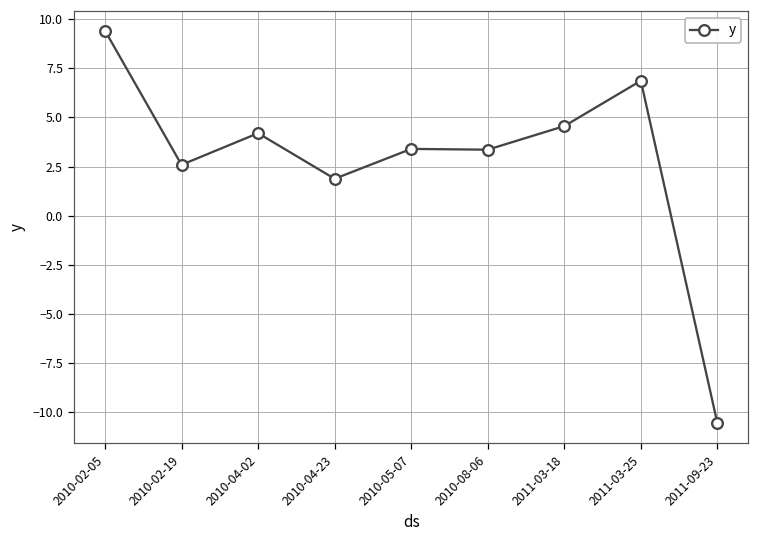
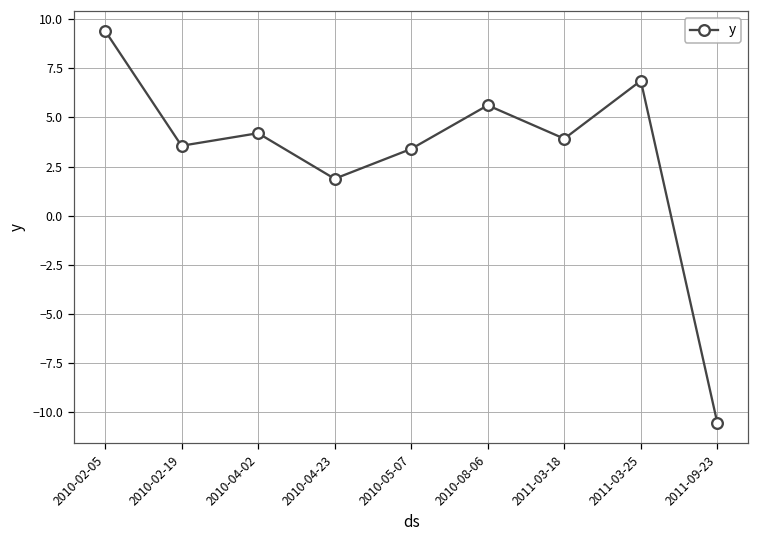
2010-02-19: 2.6 -> 3.6
2010-08-06: 3.4 -> 5.6
2011-03-18: 4.6 -> 3.9
